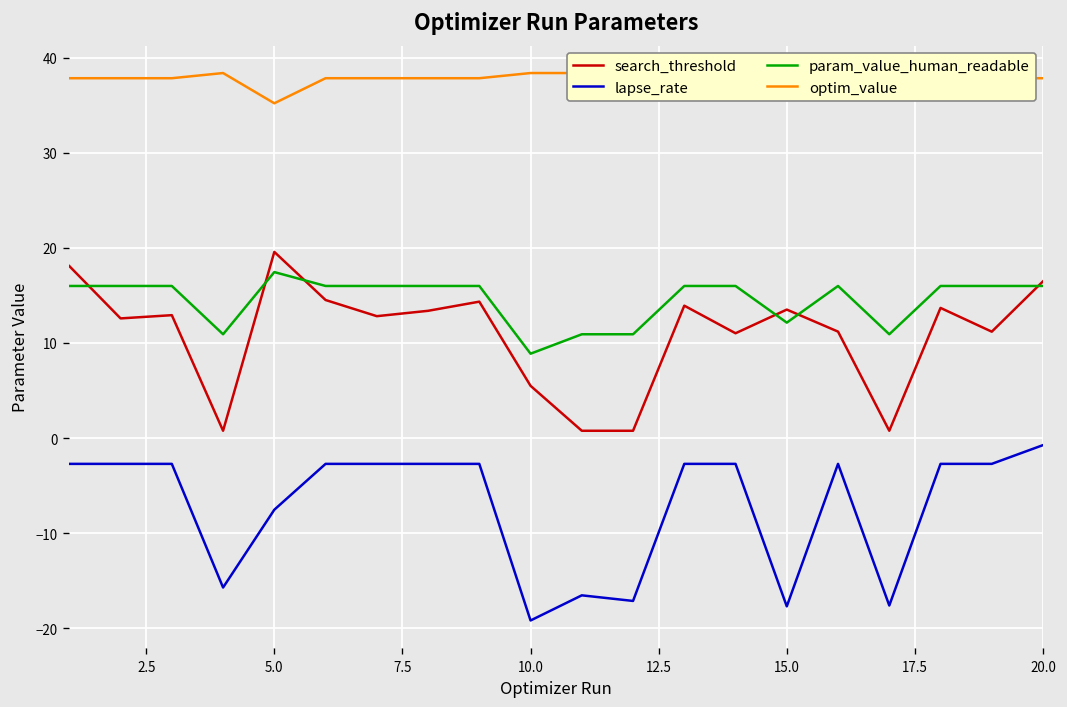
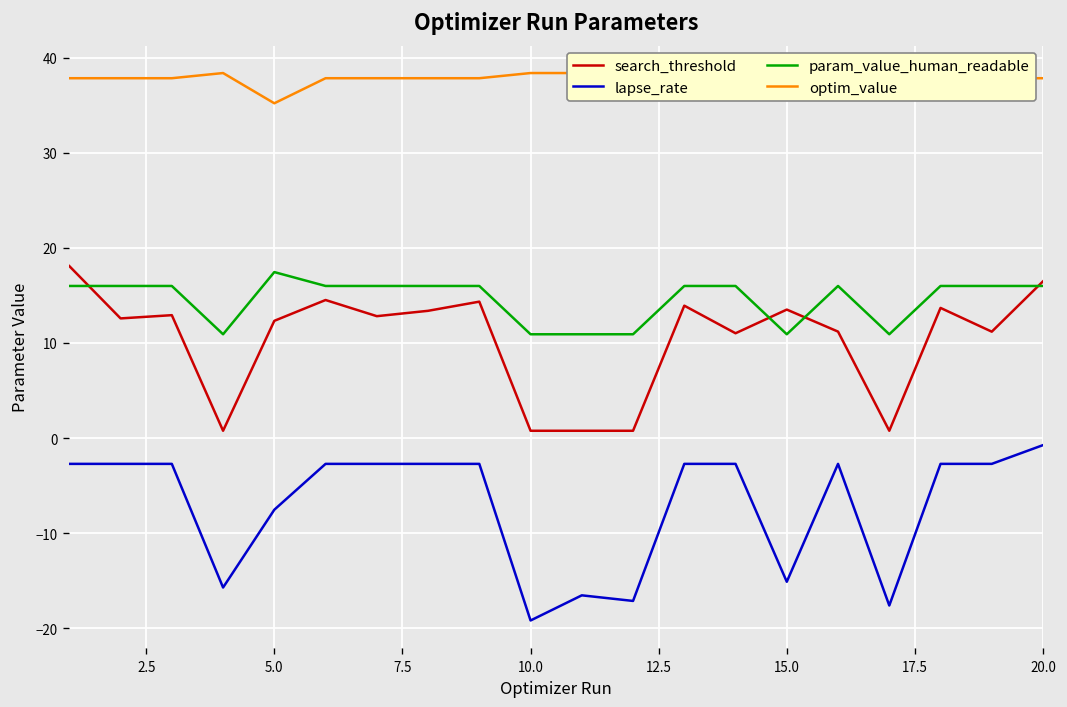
search_threshold, 5.0: 20 -> 12
search_threshold, 10.0: 5 -> 1
param_value_human_readable, 10.0: 9 -> 11
lapse_rate, 15.0: -18 -> -15
param_value_human_readable, 15.0: 12 -> 11
